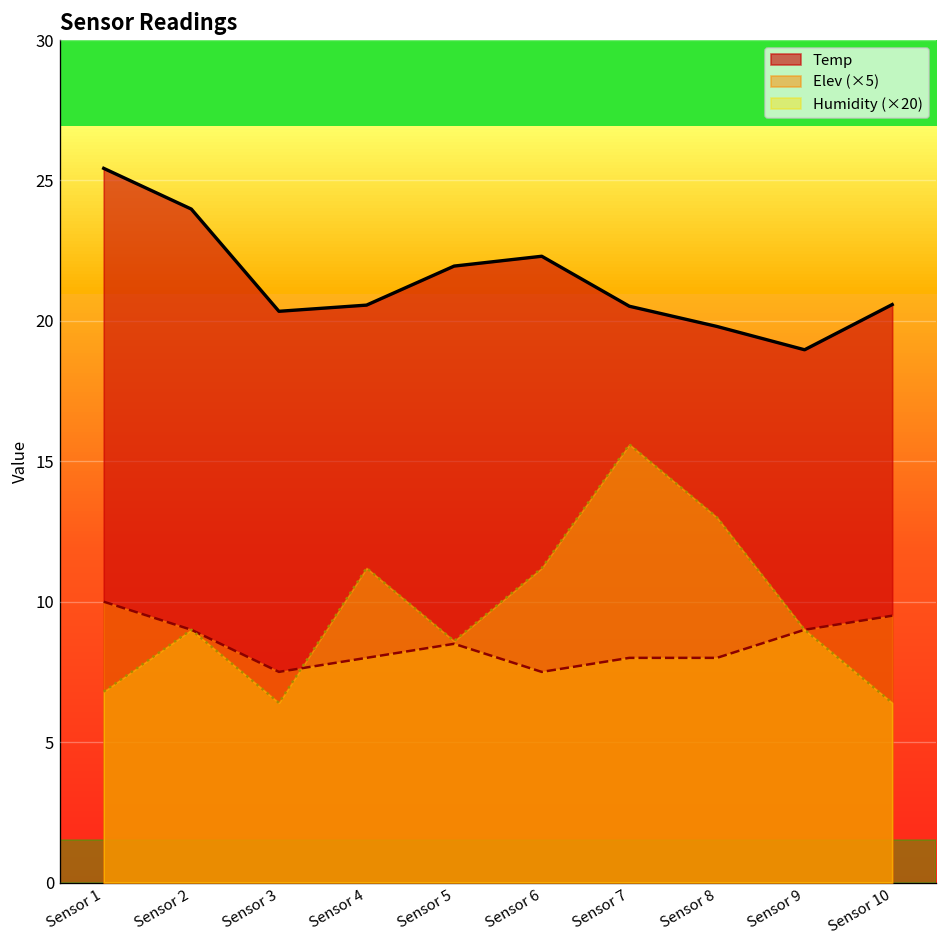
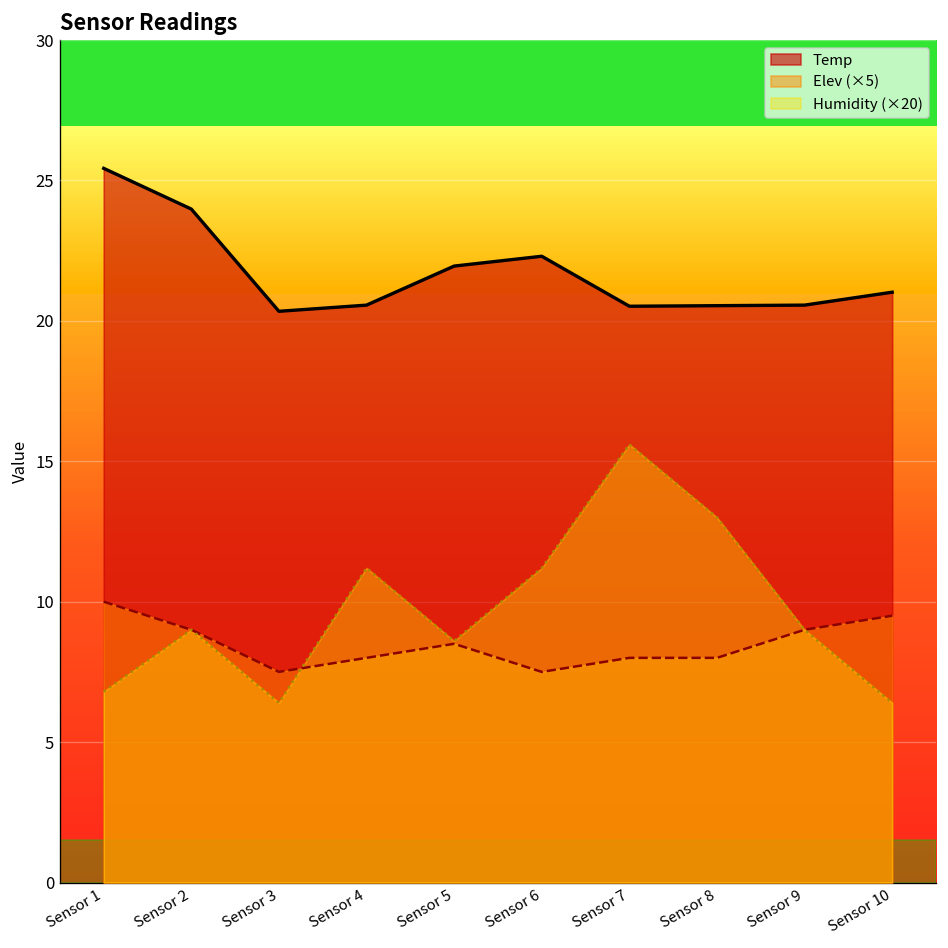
Temp, Sensor 8: 19.8 -> 20.5
Temp, Sensor 9: 19.0 -> 20.6
Temp, Sensor 10: 20.6 -> 21.0
